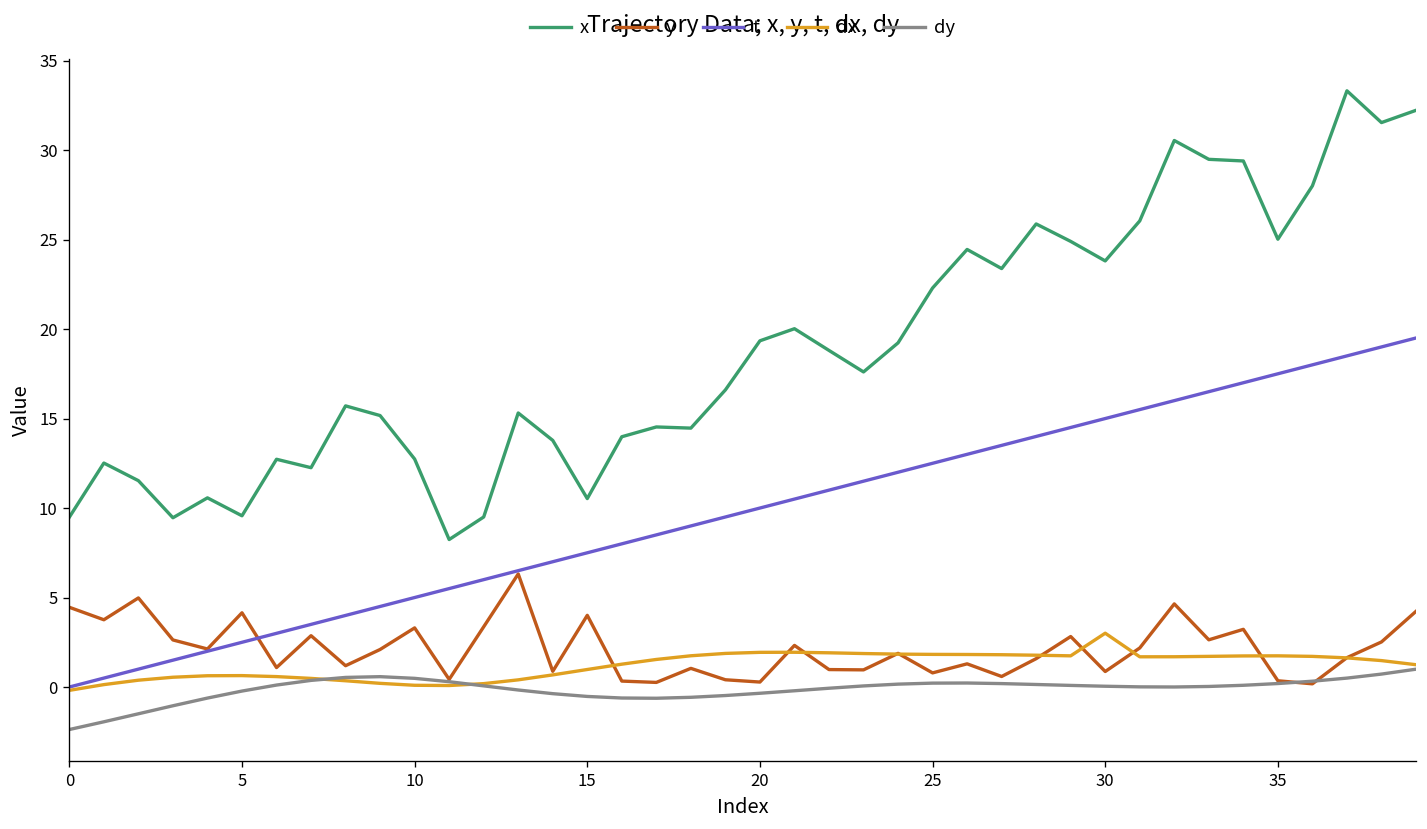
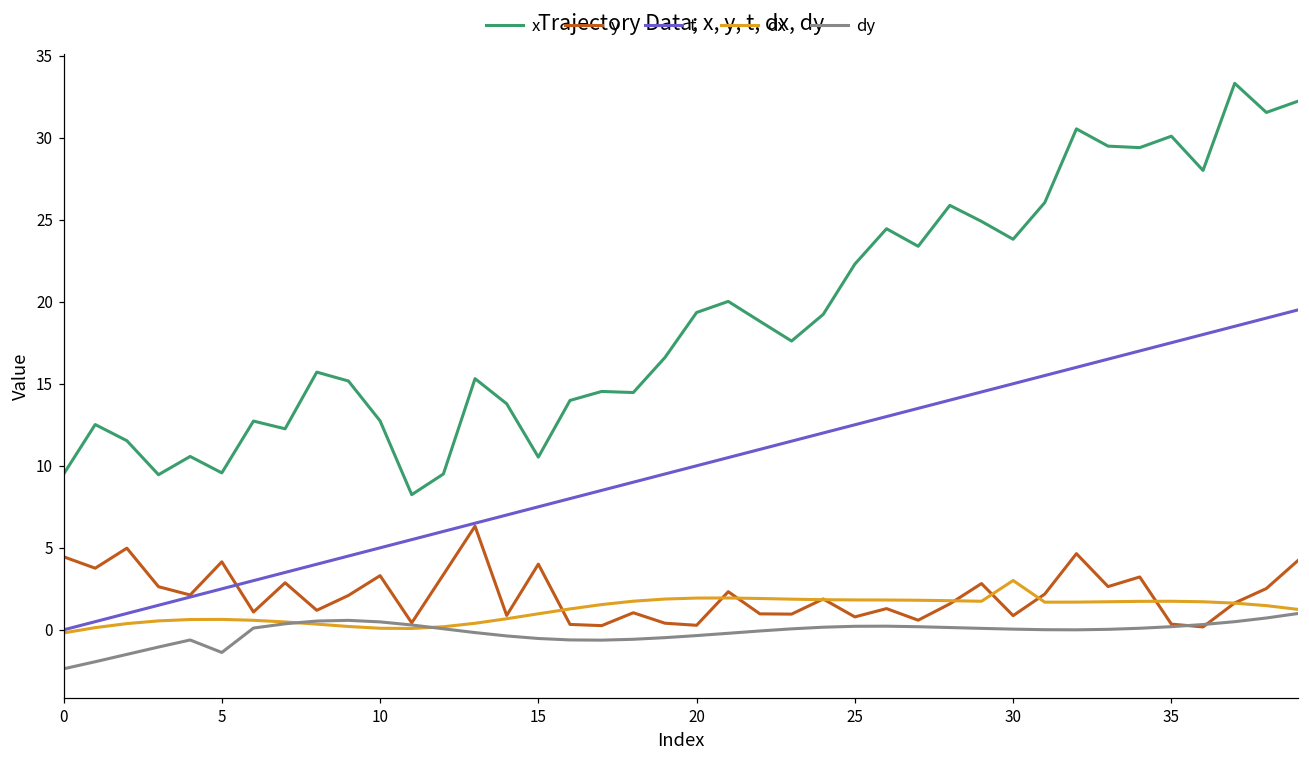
dy, 5: -0.2 -> -1.4
x, 35: 25.0 -> 30.1
